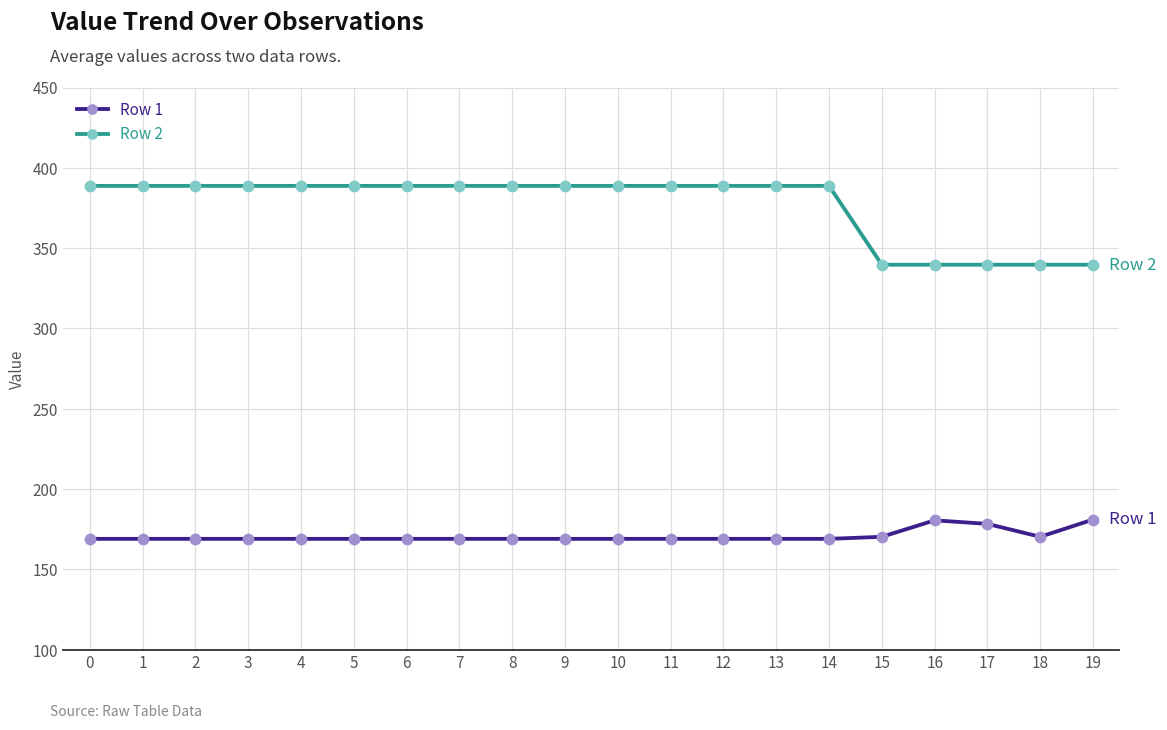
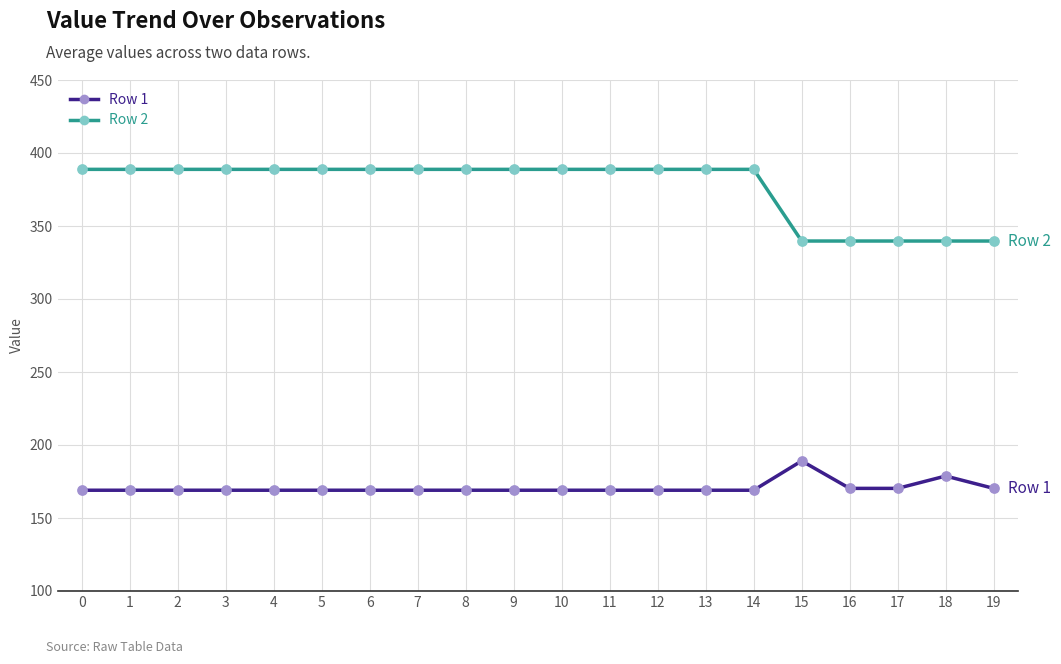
Row 1, 15: 170 -> 189
Row 1, 16: 181 -> 170
Row 1, 17: 178 -> 170
Row 1, 18: 170 -> 179
Row 1, 19: 181 -> 170
